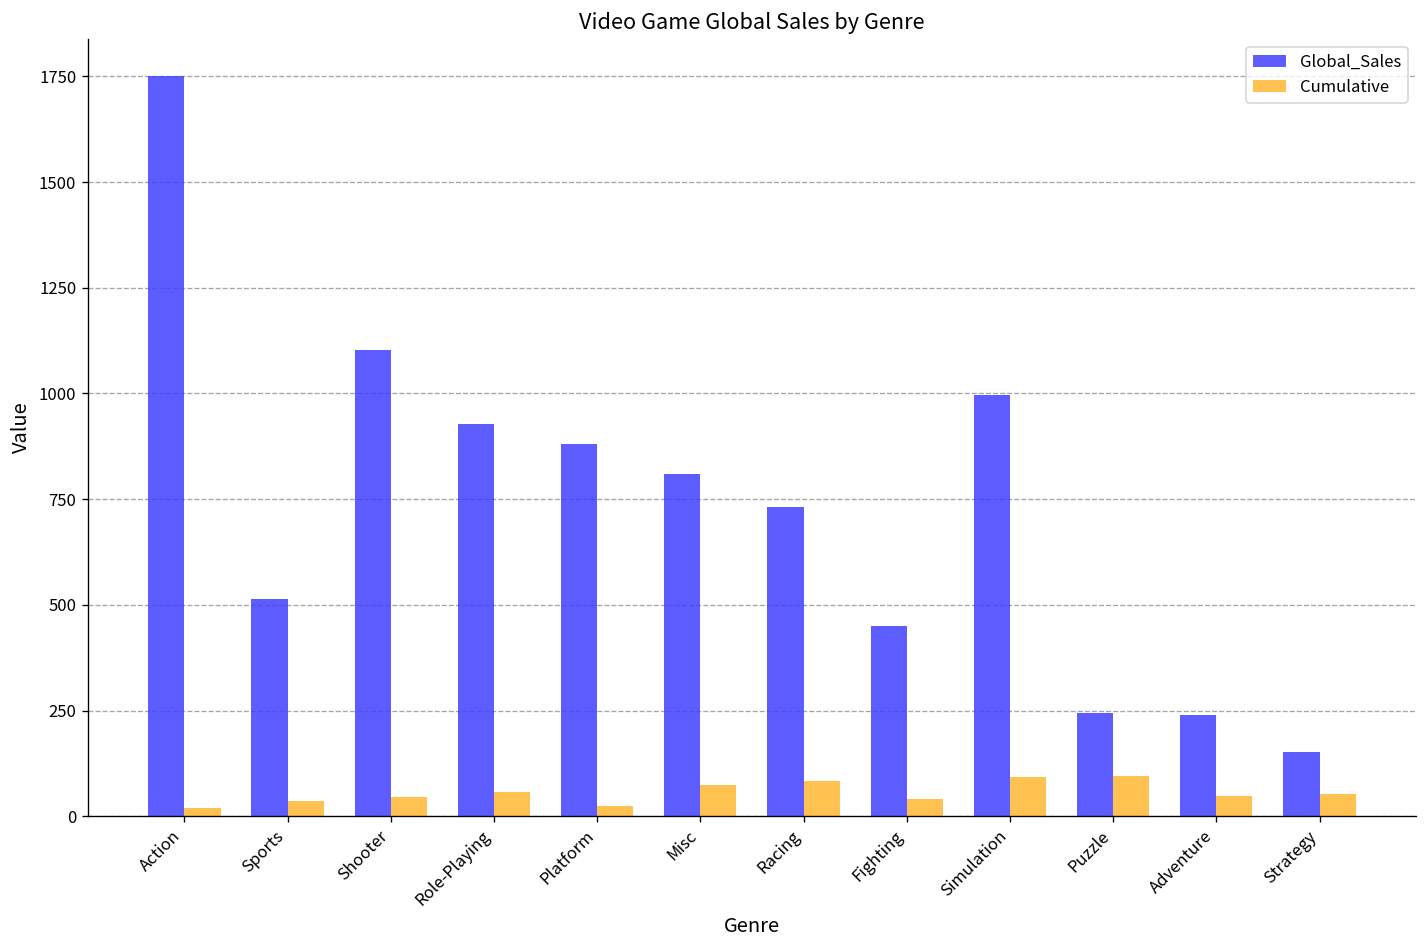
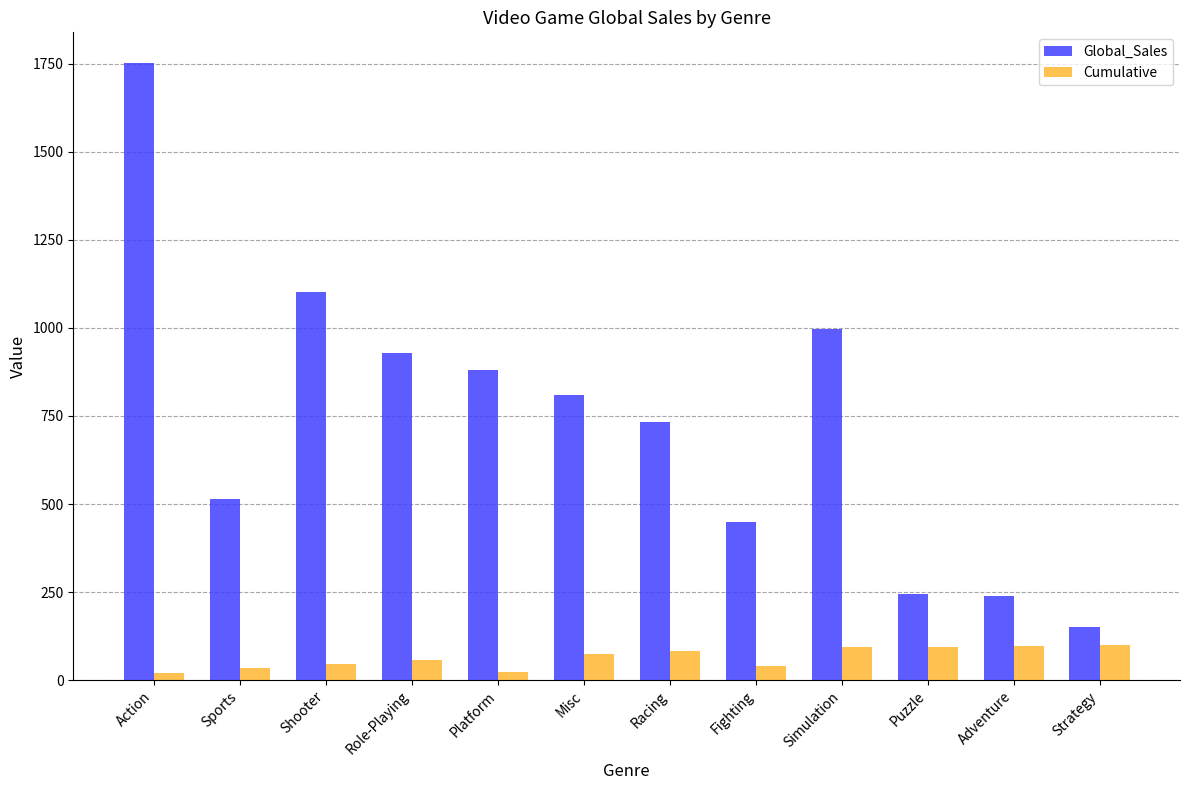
Cumulative, Adventure: 50 -> 100
Cumulative, Strategy: 50 -> 100
